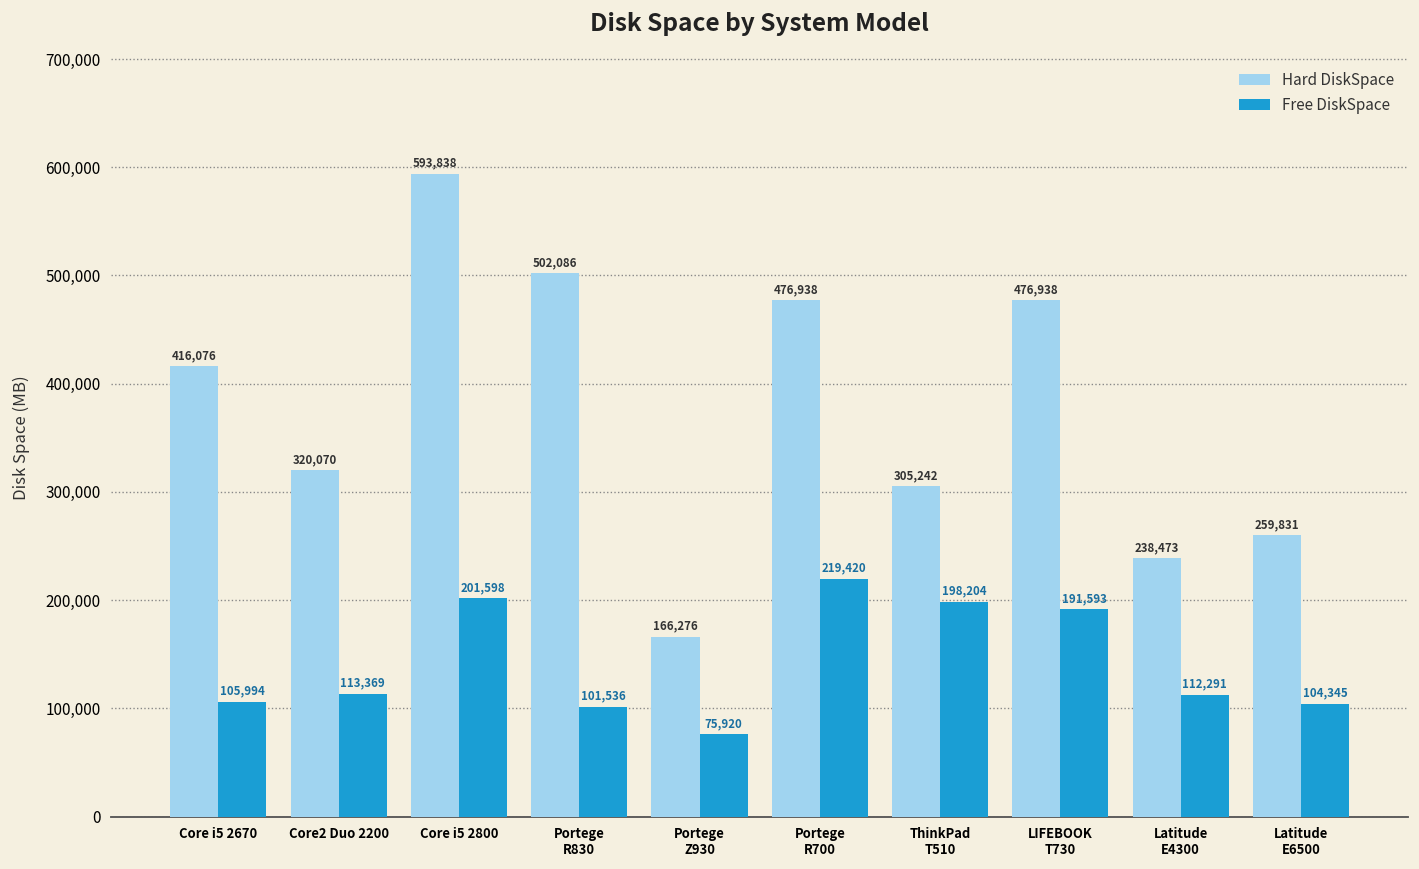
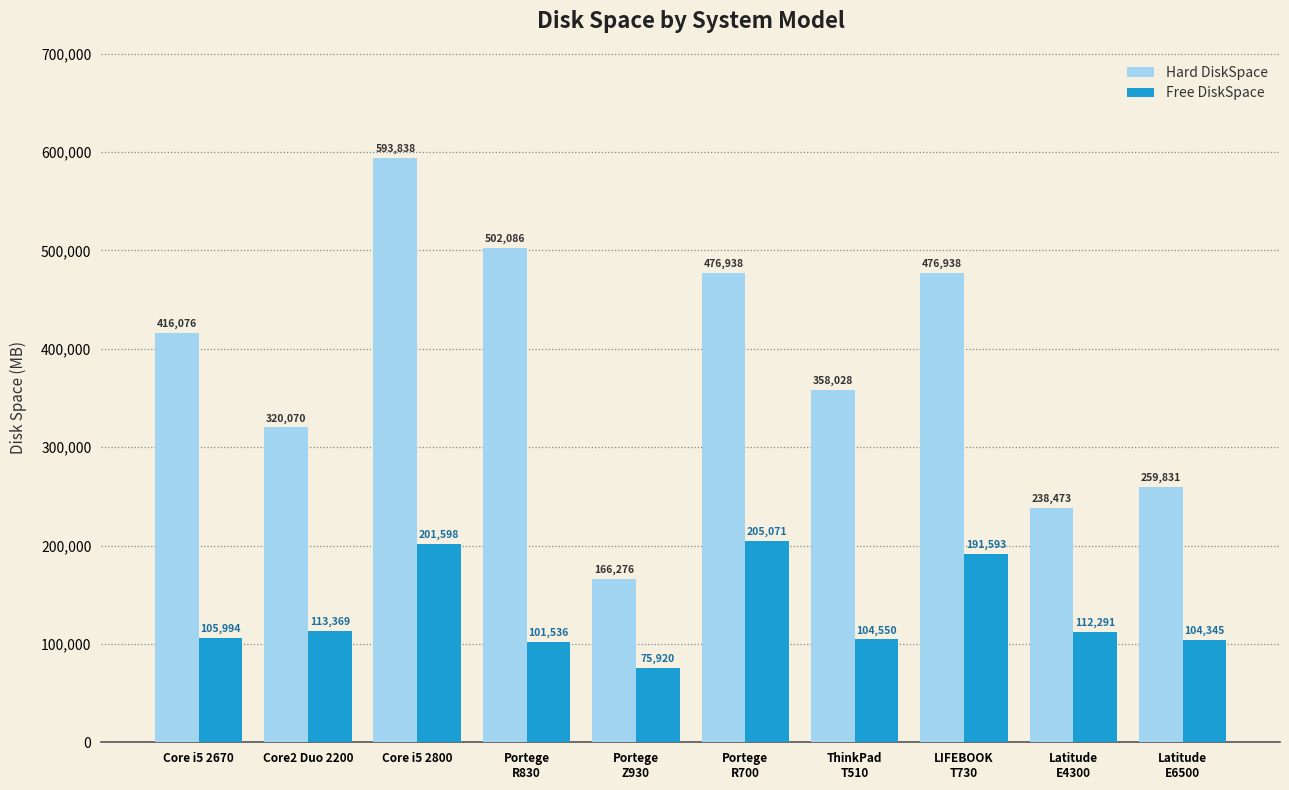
Free DiskSpace, Portege R700: 219,420 -> 205,071
Hard DiskSpace, ThinkPad T510: 305,242 -> 358,028
Free DiskSpace, ThinkPad T510: 198,204 -> 104,550
